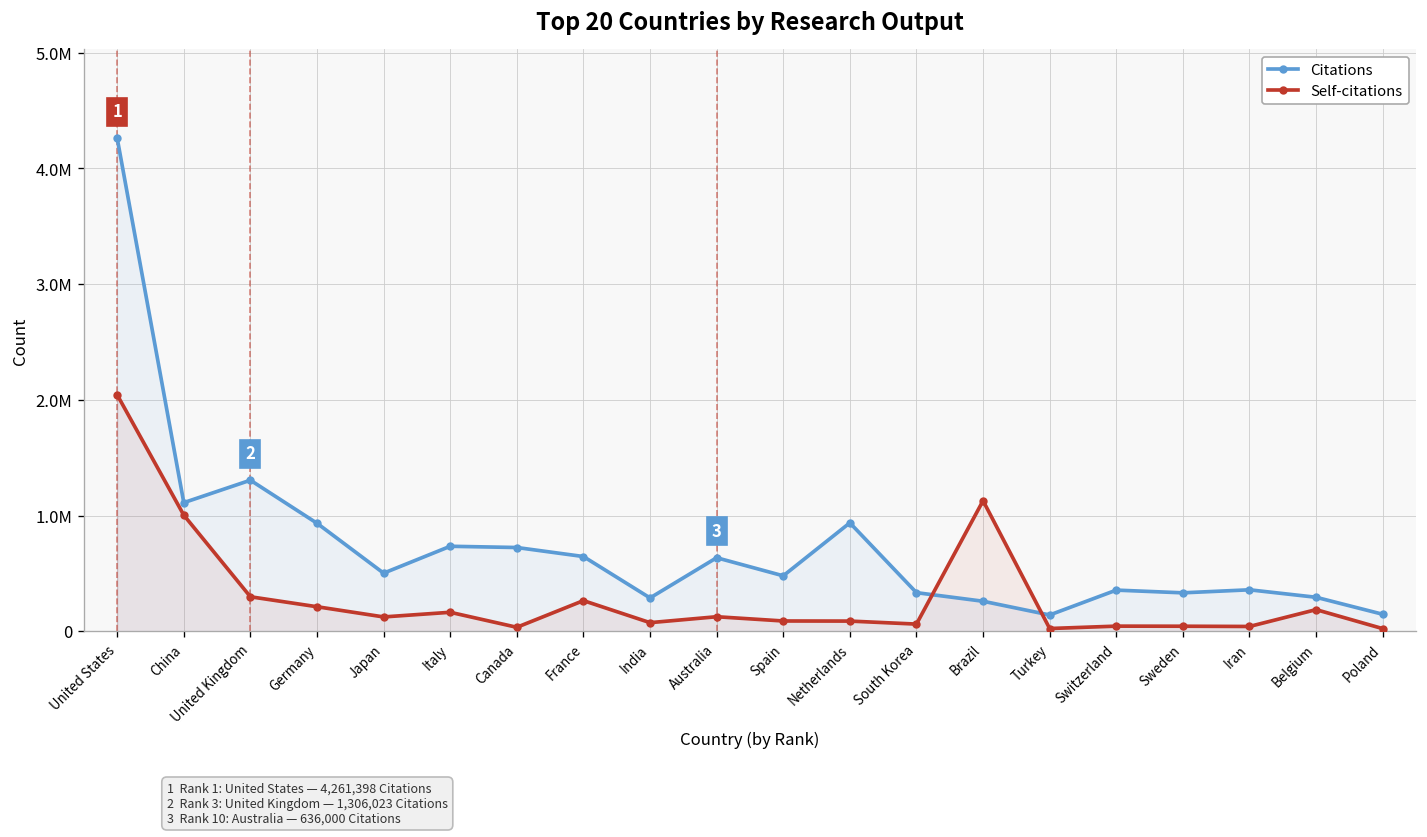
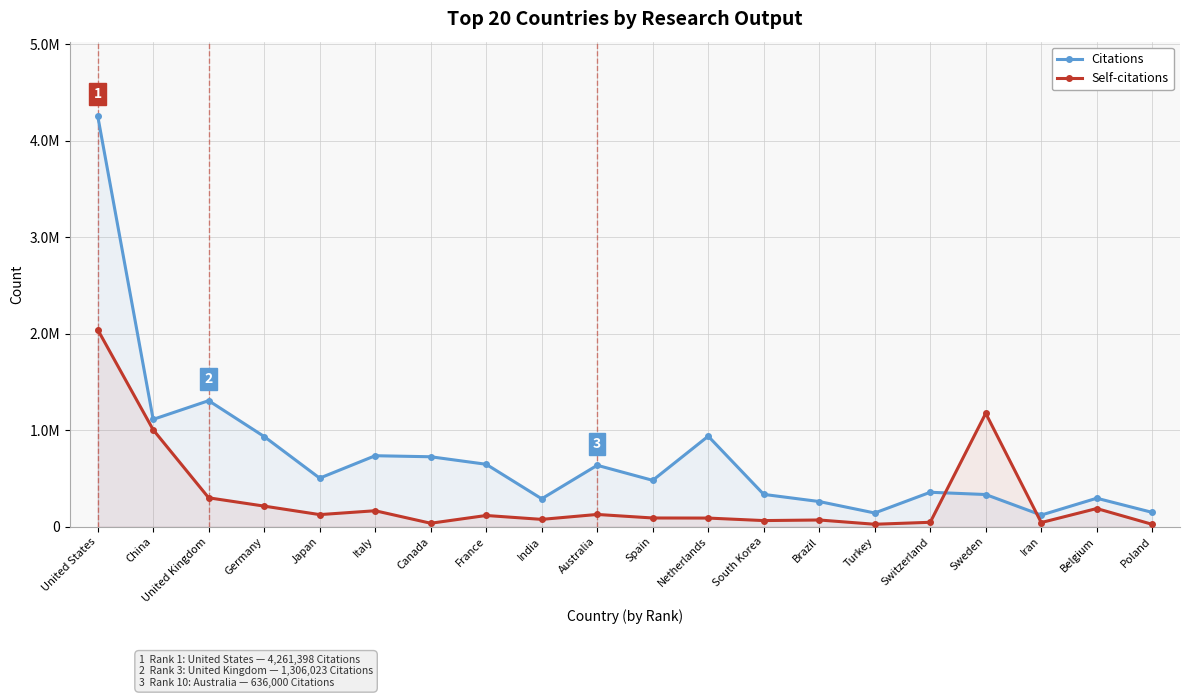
Self-citations, France: 300000 -> 100000
Self-citations, Brazil: 1100000 -> 100000
Self-citations, Sweden: 0 -> 1200000
Citations, Iran: 400000 -> 100000
